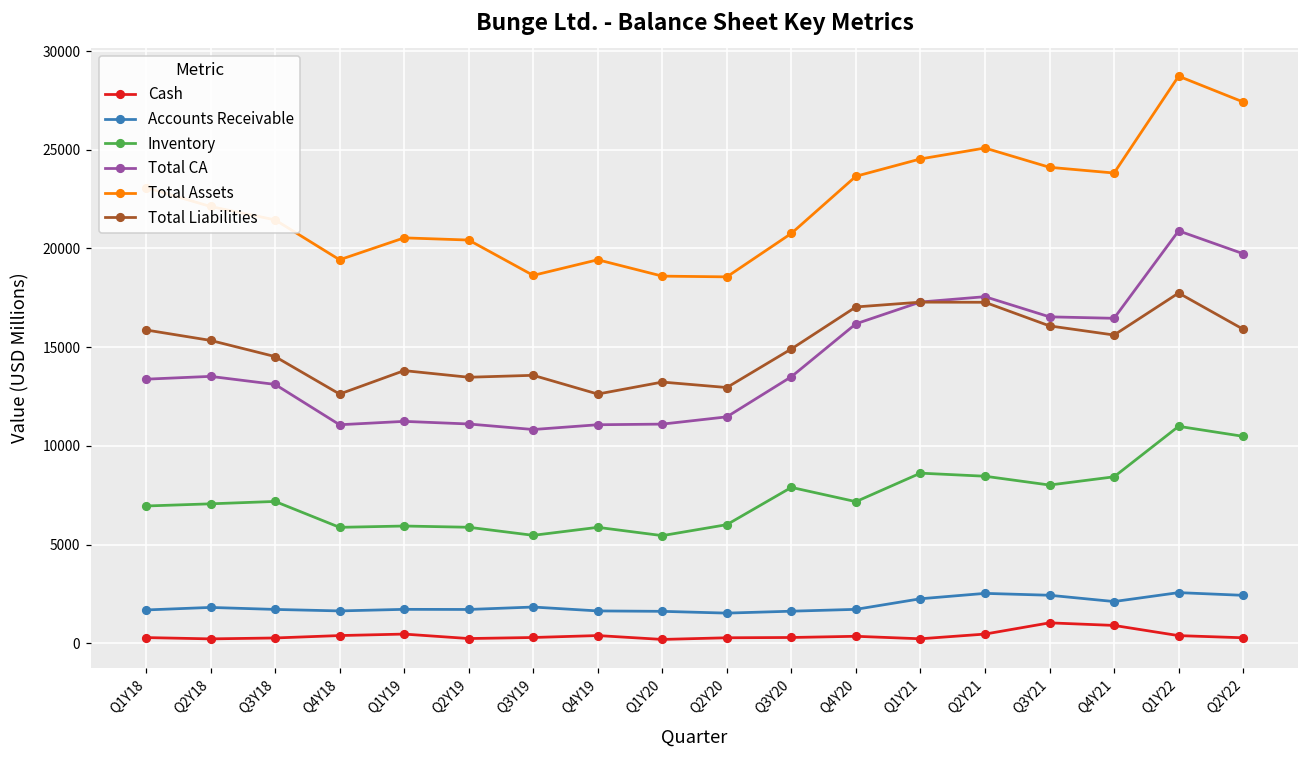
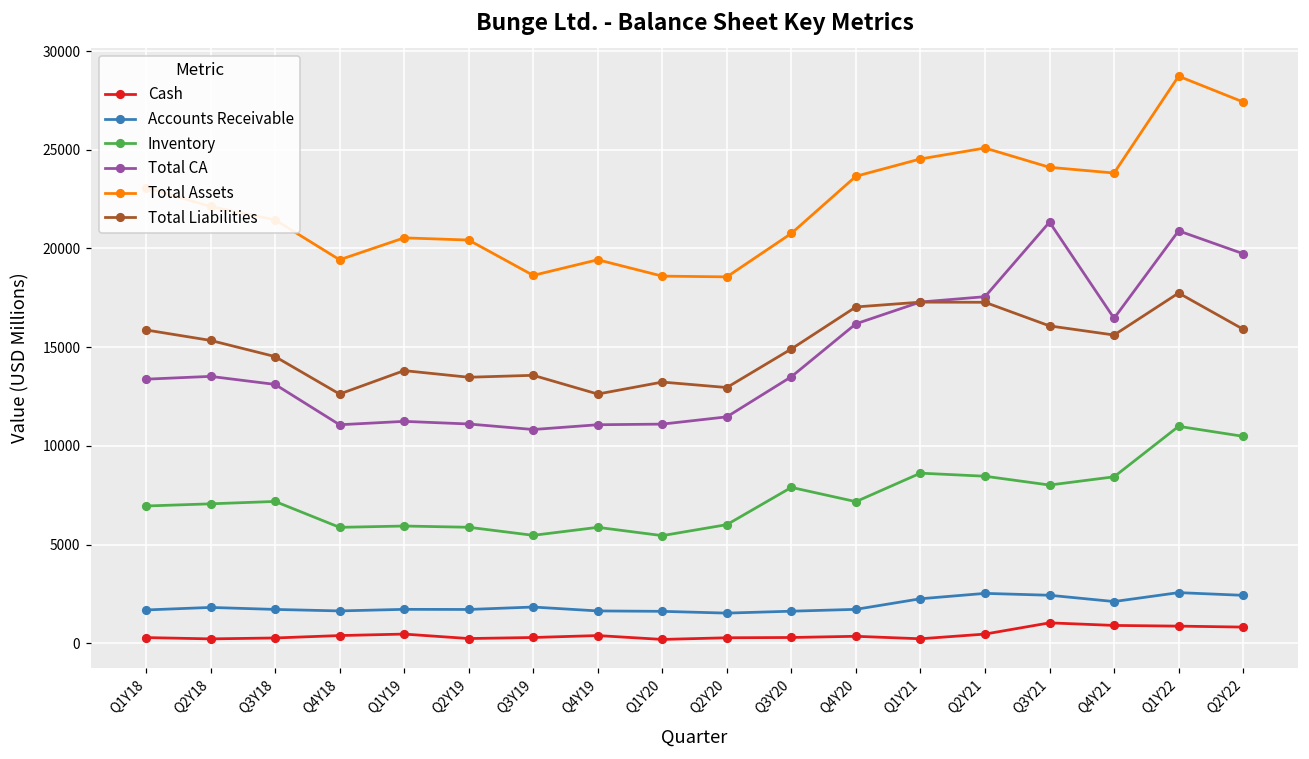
Total CA, Q3Y21: 16500 -> 21300
Cash, Q1Y22: 400 -> 900
Cash, Q2Y22: 300 -> 800
